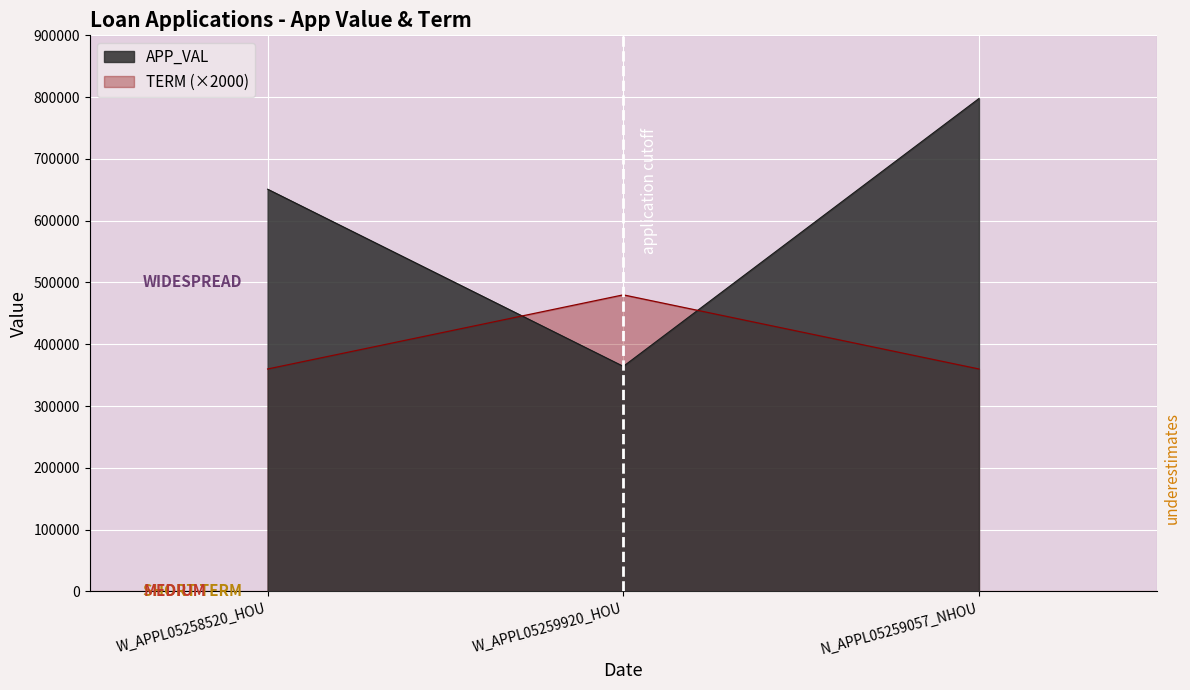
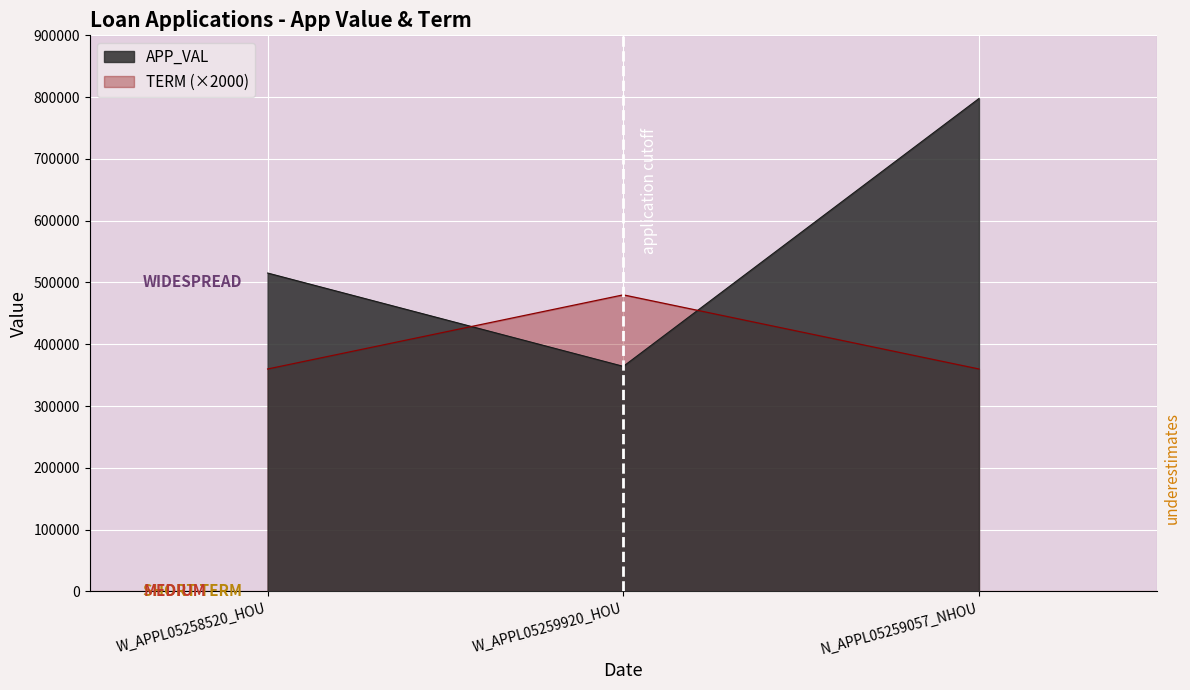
APP_VAL, W_APPL05258520_HOU: 650000 -> 520000
